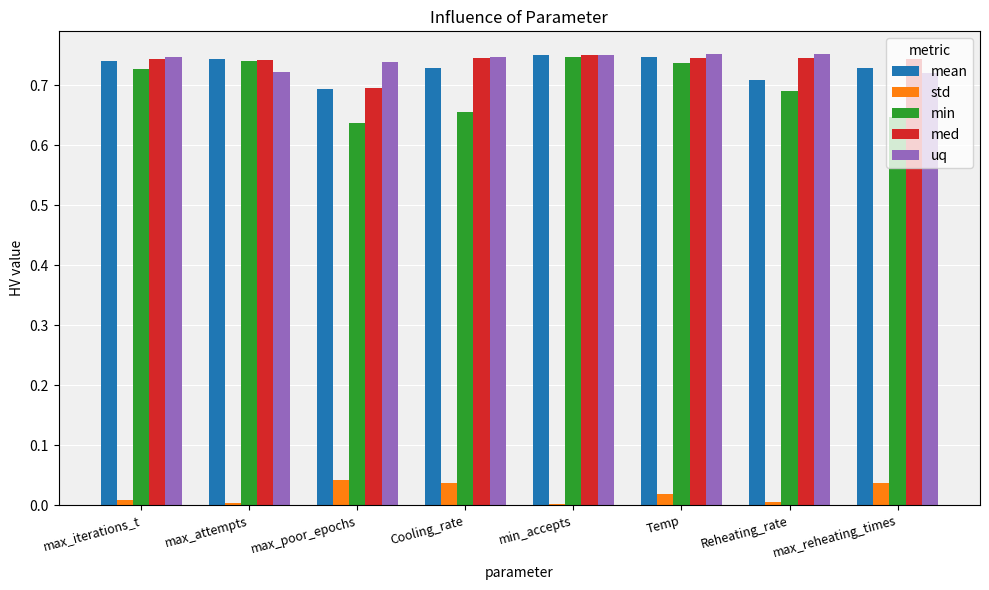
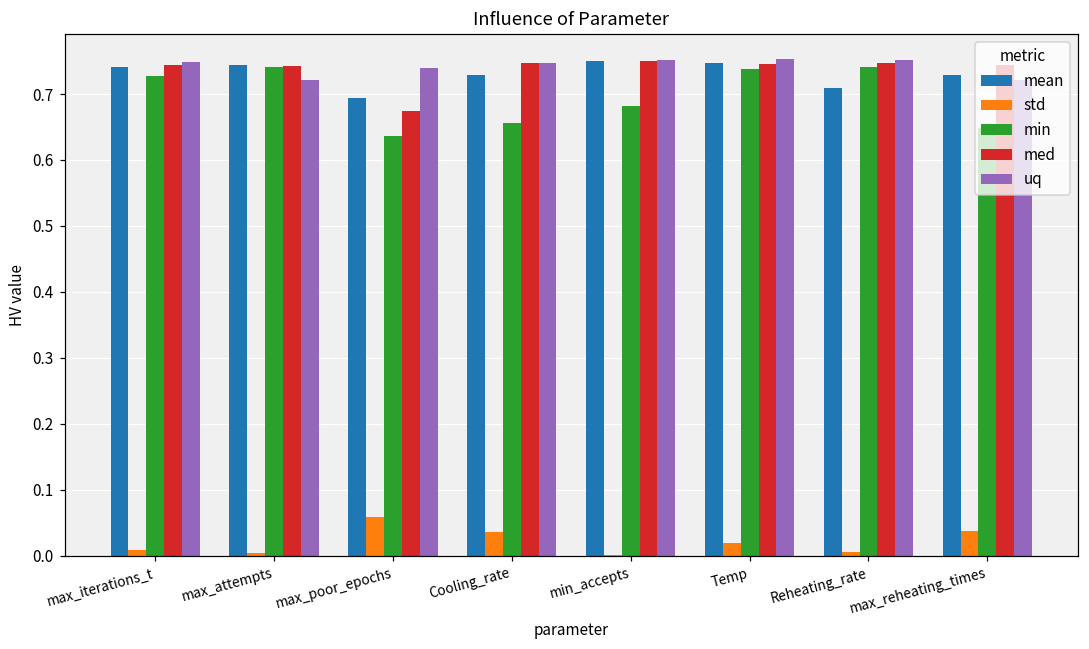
std, max_poor_epochs: 0.04 -> 0.06
med, max_poor_epochs: 0.70 -> 0.67
min, min_accepts: 0.75 -> 0.68
min, Reheating_rate: 0.69 -> 0.74
